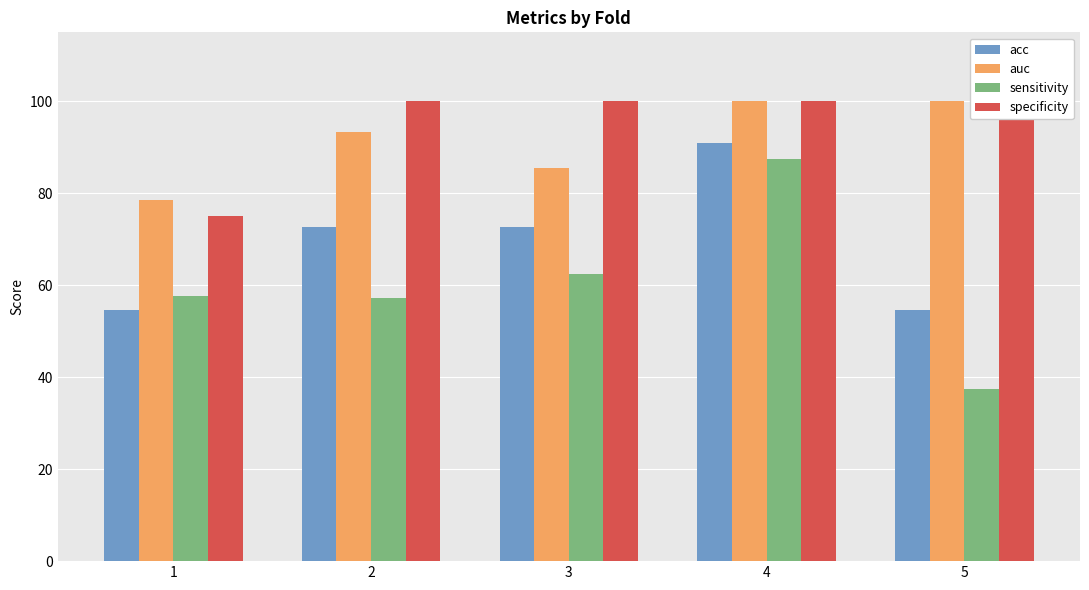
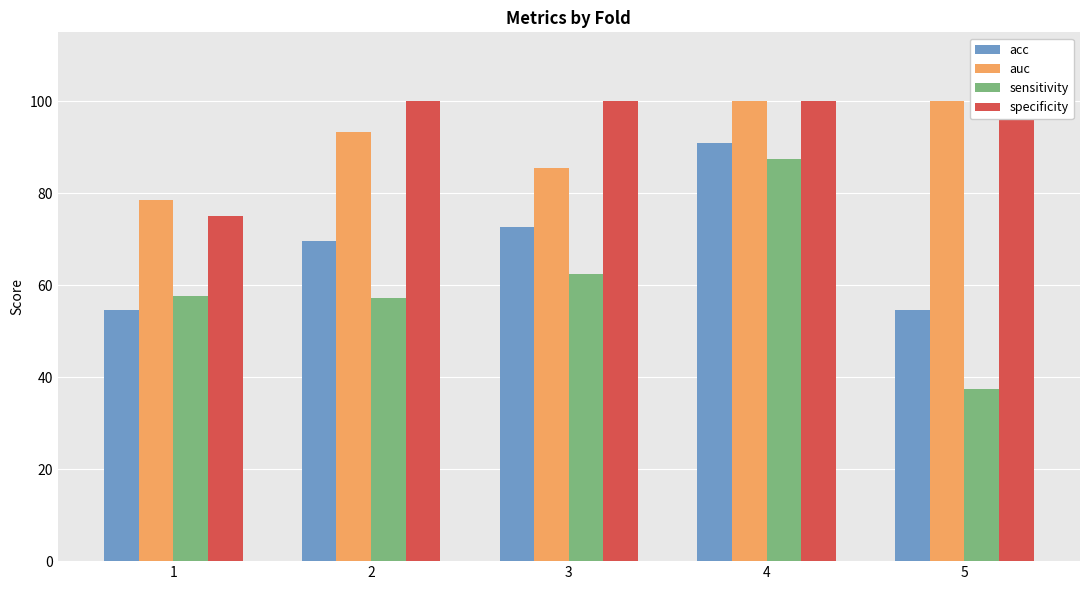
acc, 2: 73 -> 70
